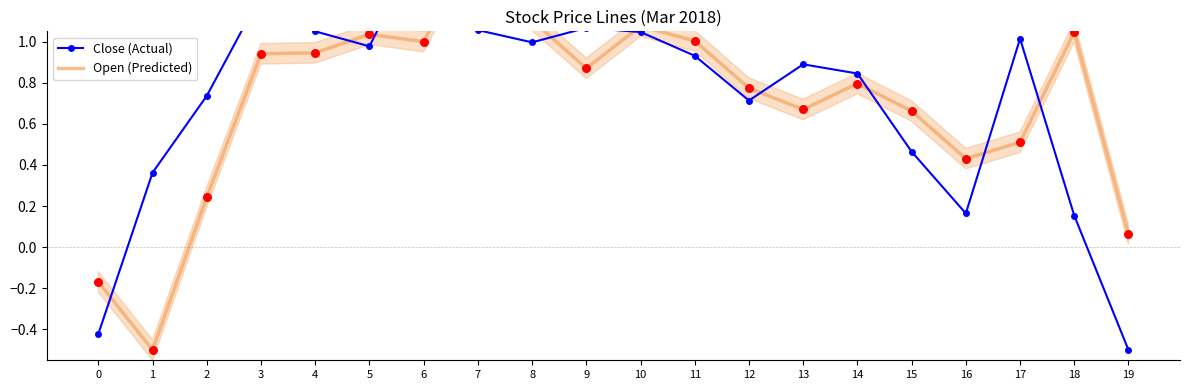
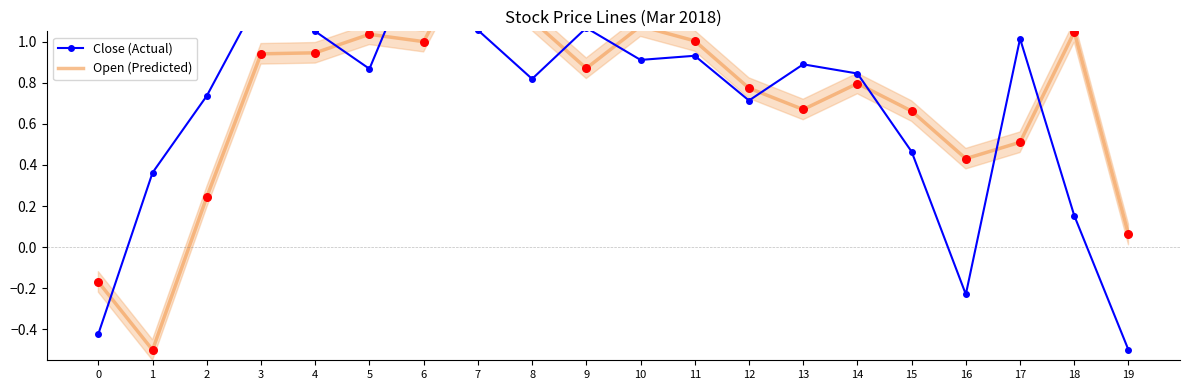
Close (Actual), 5: 0.98 -> 0.87
Close (Actual), 8: 1.00 -> 0.82
Close (Actual), 10: 1.05 -> 0.91
Close (Actual), 16: 0.16 -> -0.23
